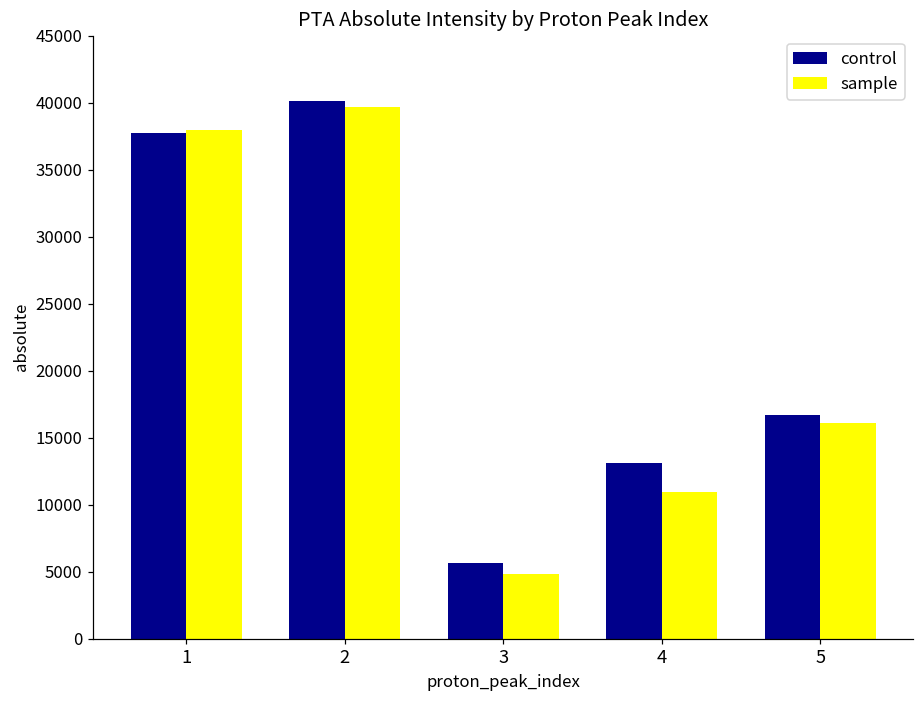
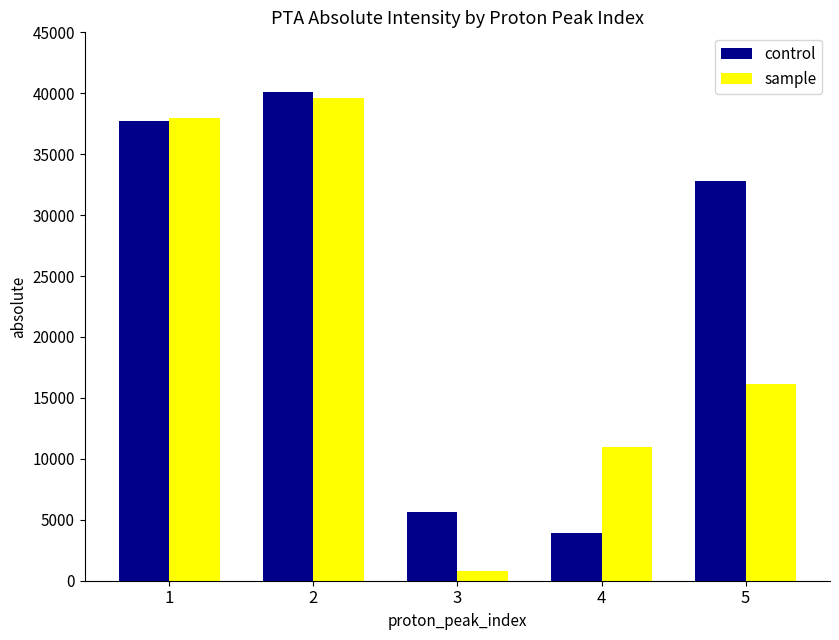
sample, 3: 4800 -> 800
control, 4: 13100 -> 3900
control, 5: 16700 -> 32800
